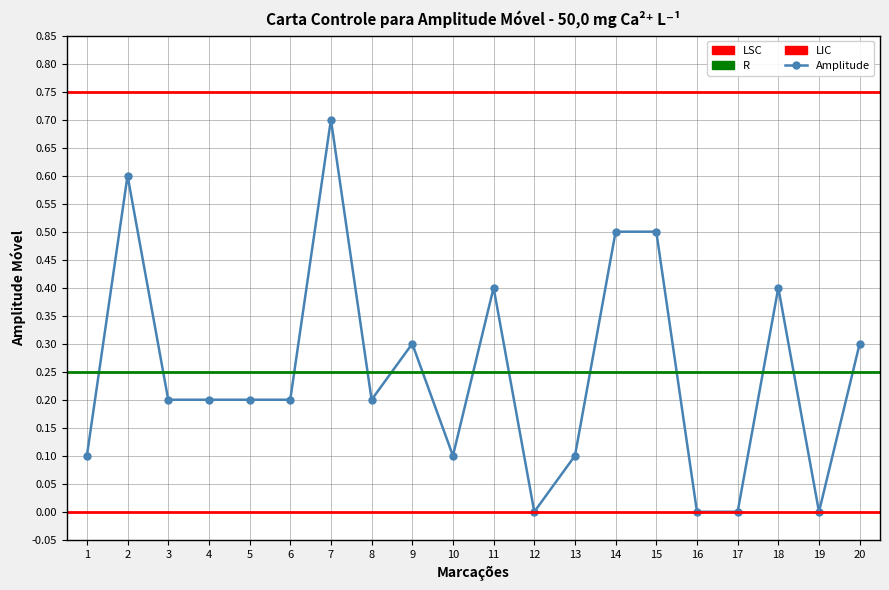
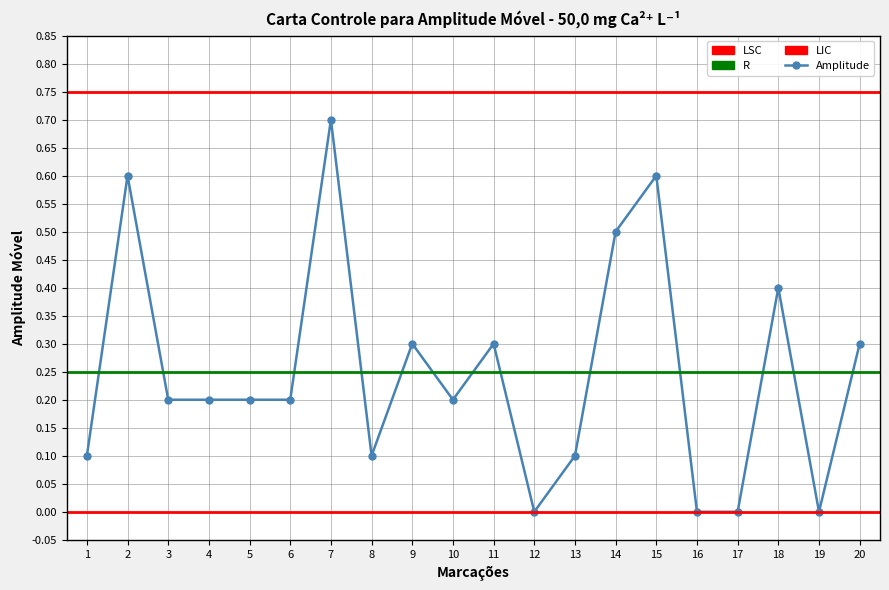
8: 0.2 -> 0.1
10: 0.1 -> 0.2
11: 0.4 -> 0.3
15: 0.5 -> 0.6
